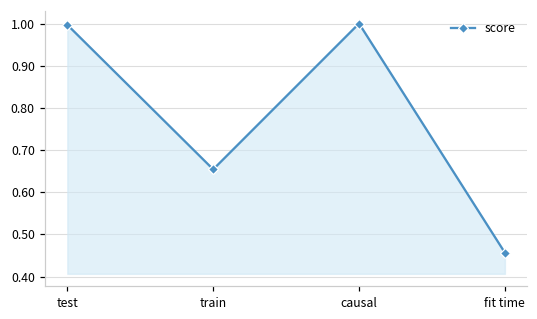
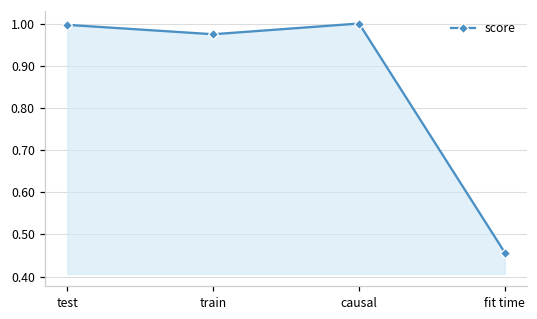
train: 0.65 -> 0.97
